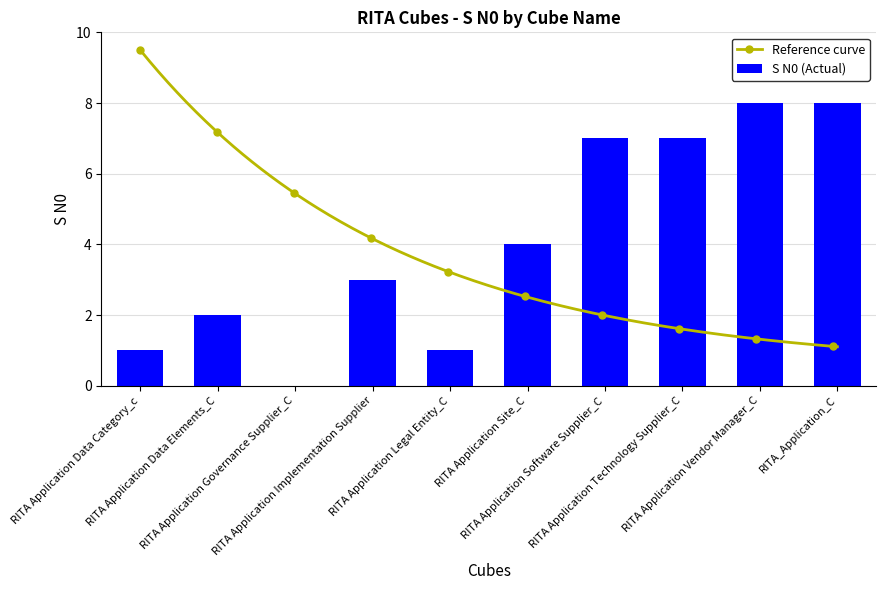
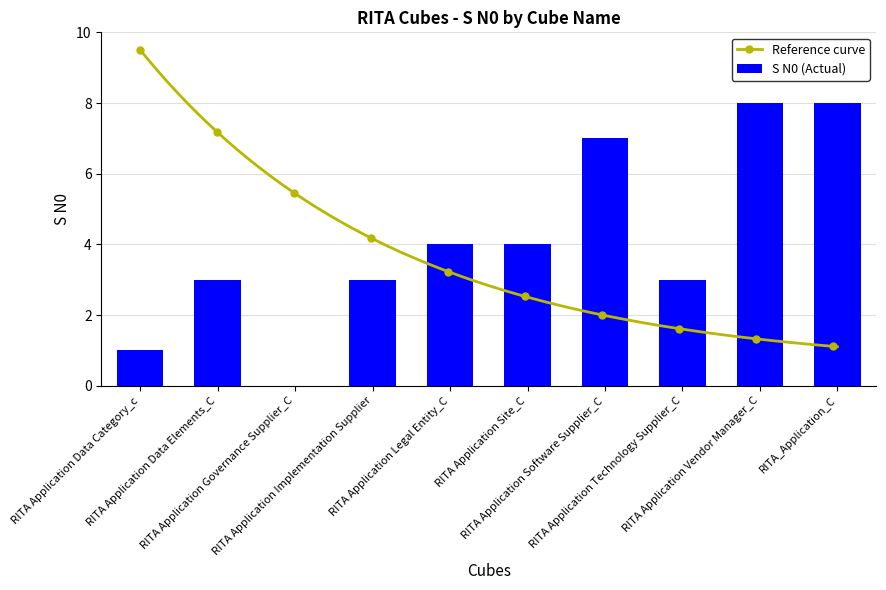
S N0 (Actual), RITA Application Data Elements_C: 2 -> 3
S N0 (Actual), RITA Application Legal Entity_C: 1 -> 4
S N0 (Actual), RITA Application Technology Supplier_C: 7 -> 3
